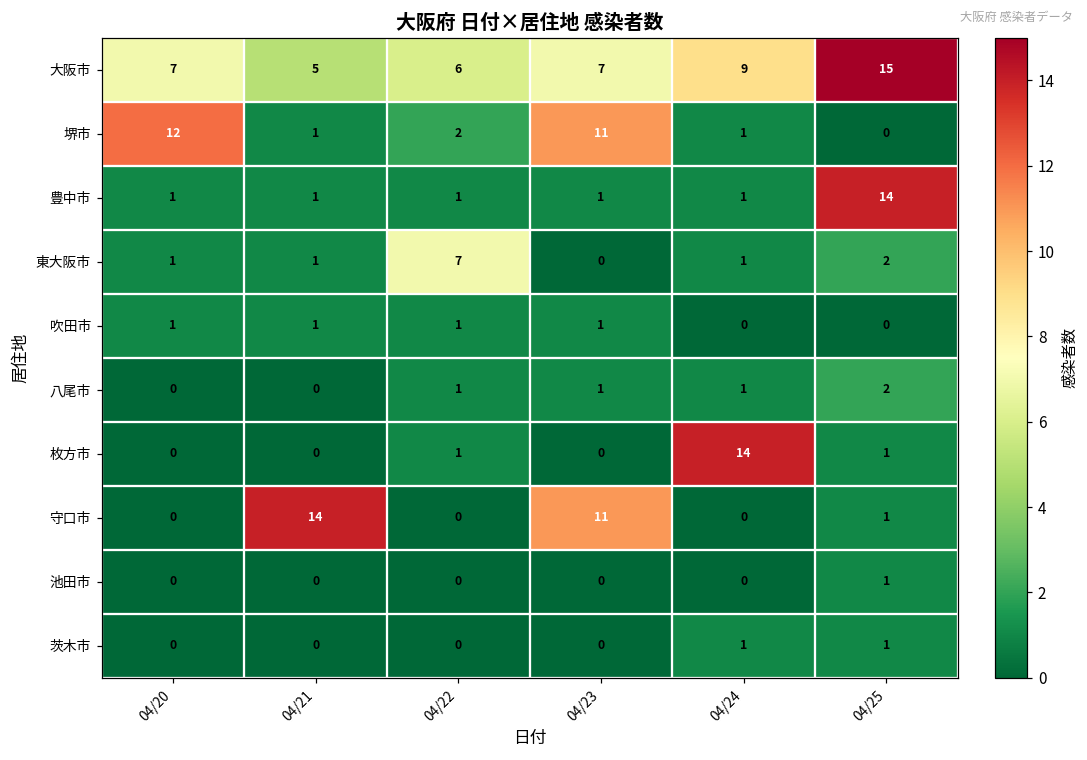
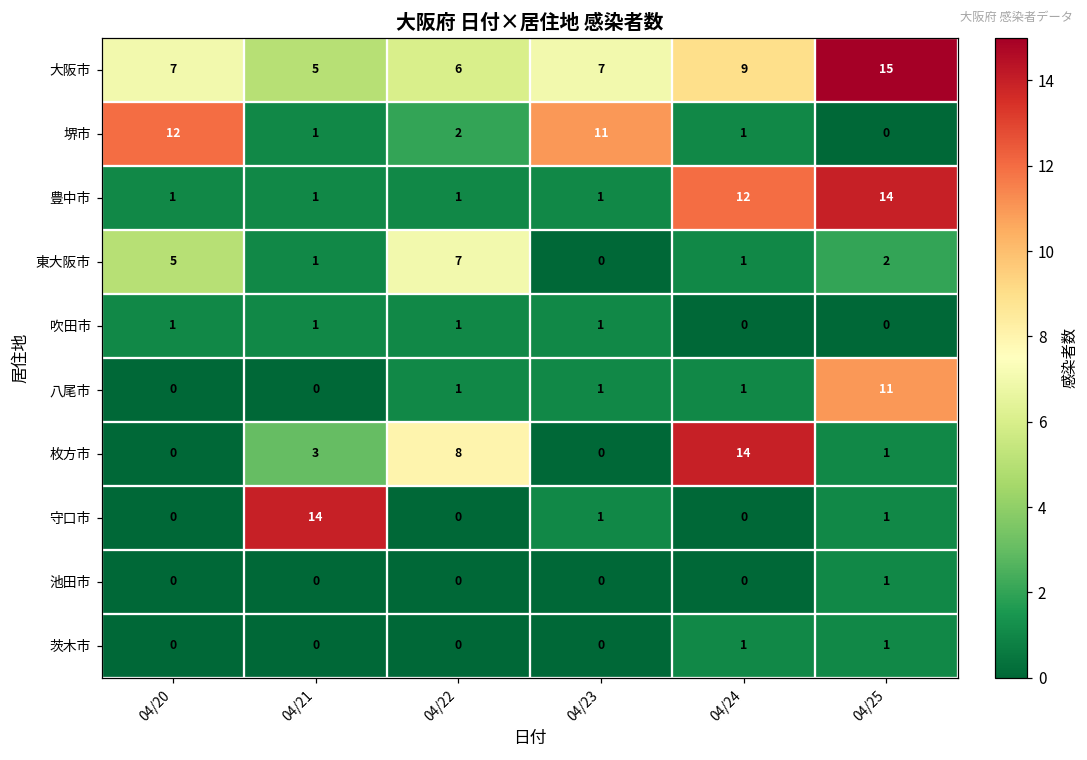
豊中市, 04/24: 1 -> 12
東大阪市, 04/20: 1 -> 5
八尾市, 04/25: 2 -> 11
枚方市, 04/21: 0 -> 3
枚方市, 04/22: 1 -> 8
守口市, 04/23: 11 -> 1
